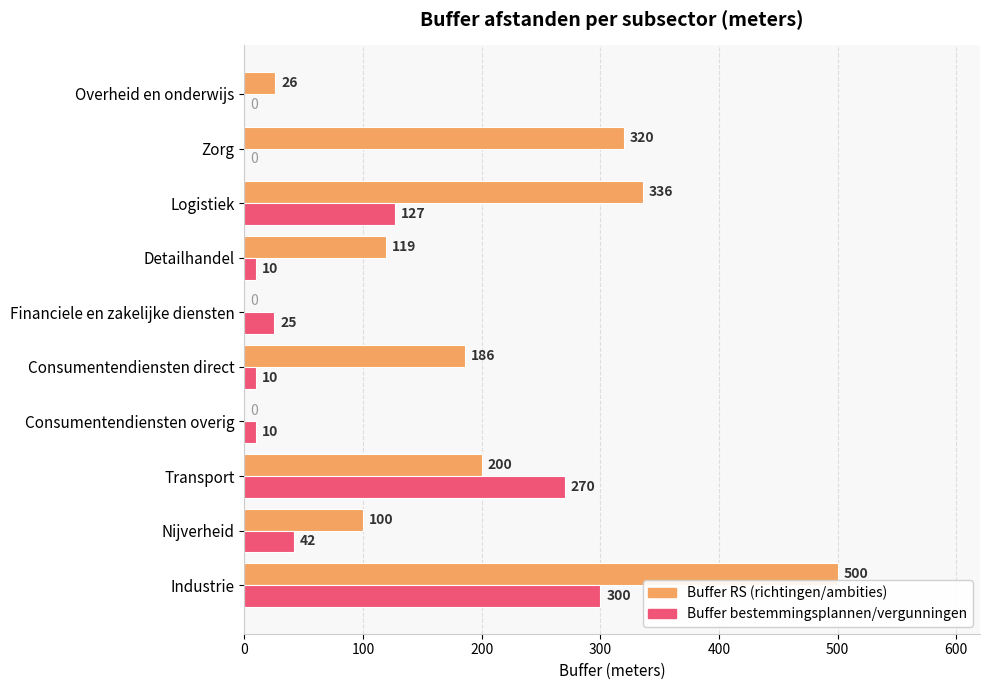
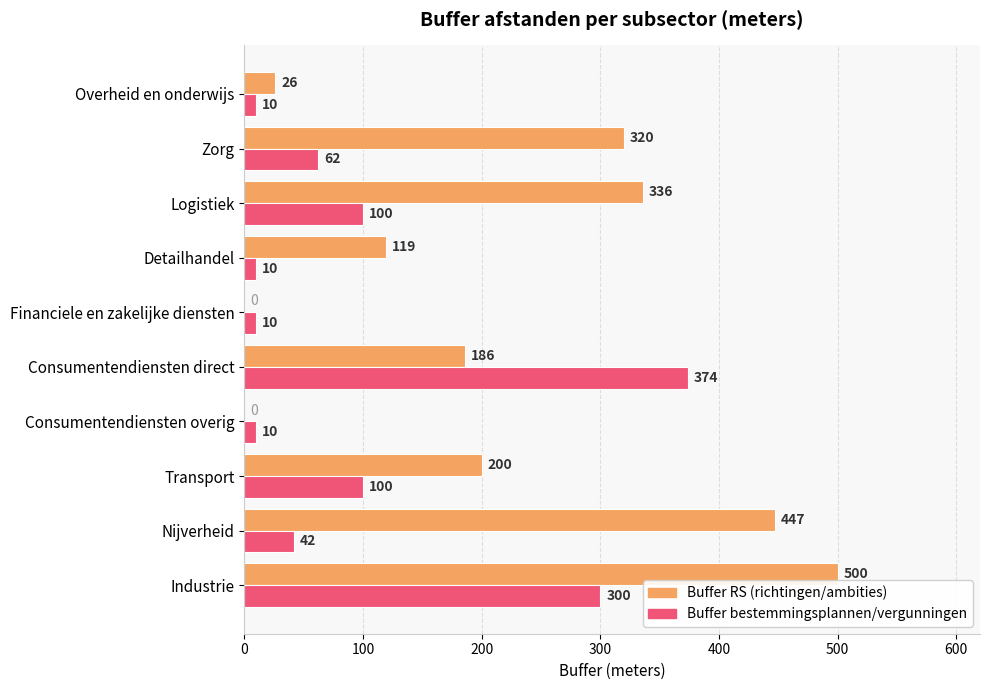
Buffer bestemmingsplannen/vergunningen, Overheid en onderwijs: 0 -> 10
Buffer bestemmingsplannen/vergunningen, Zorg: 0 -> 62
Buffer bestemmingsplannen/vergunningen, Logistiek: 127 -> 100
Buffer bestemmingsplannen/vergunningen, Financiele en zakelijke diensten: 25 -> 10
Buffer bestemmingsplannen/vergunningen, Consumentendiensten direct: 10 -> 374
Buffer bestemmingsplannen/vergunningen, Transport: 270 -> 100
Buffer RS (richtingen/ambities), Nijverheid: 100 -> 447
